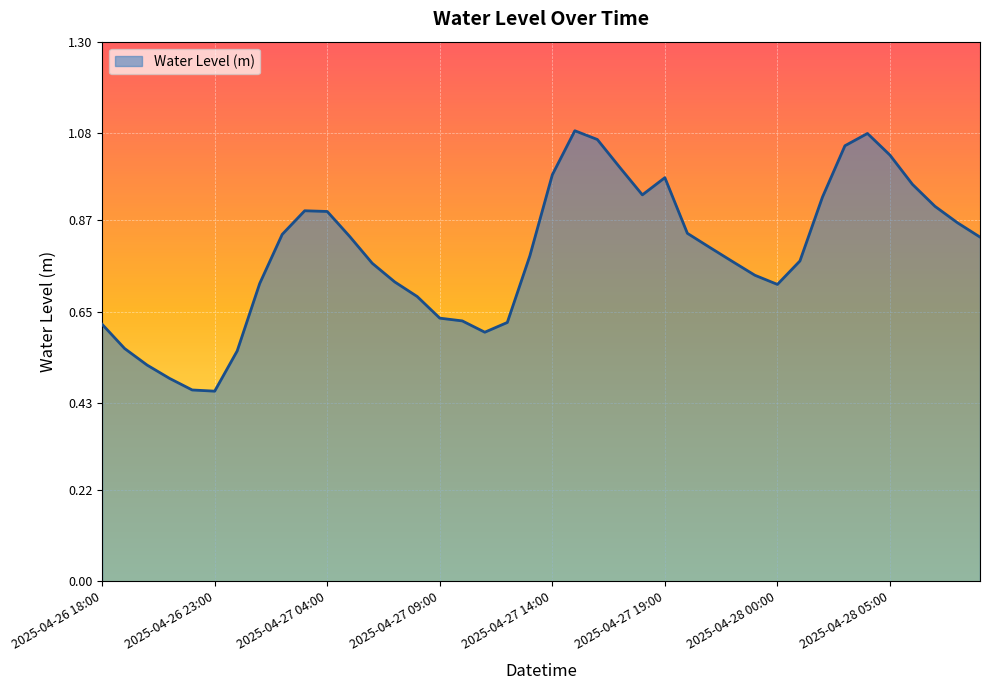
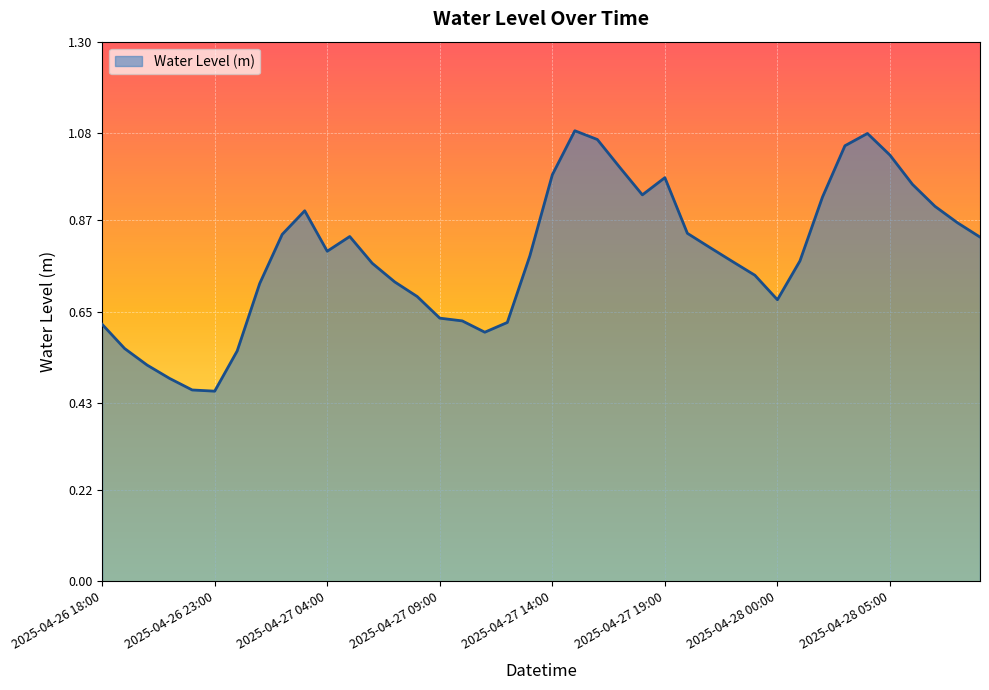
2025-04-27 04:00: 0.89 -> 0.80
2025-04-28 00:00: 0.72 -> 0.68
